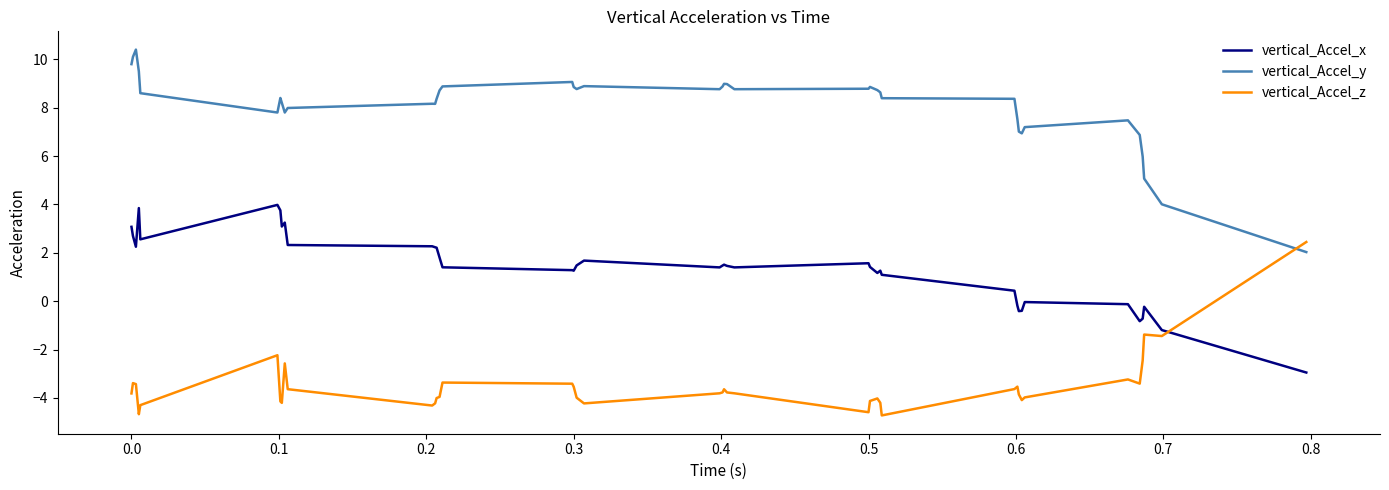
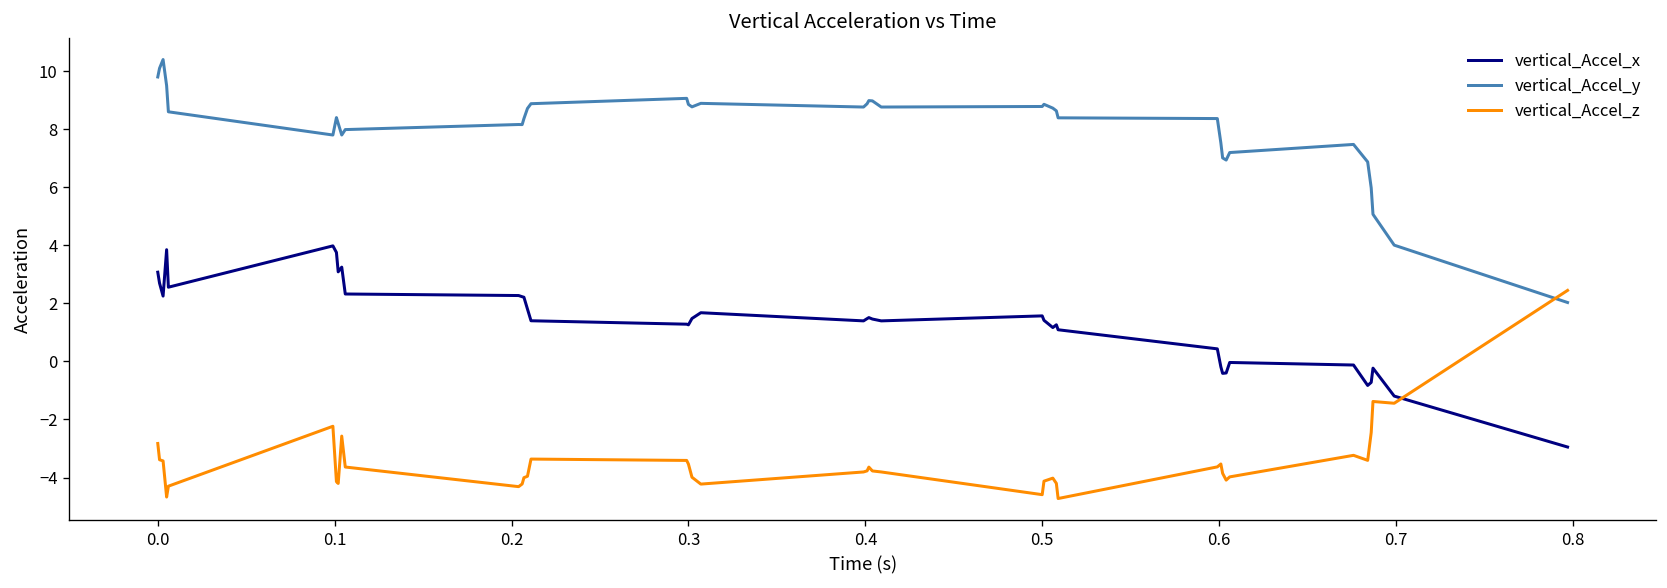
vertical_Accel_z, 0.0: -3.8 -> -2.8
